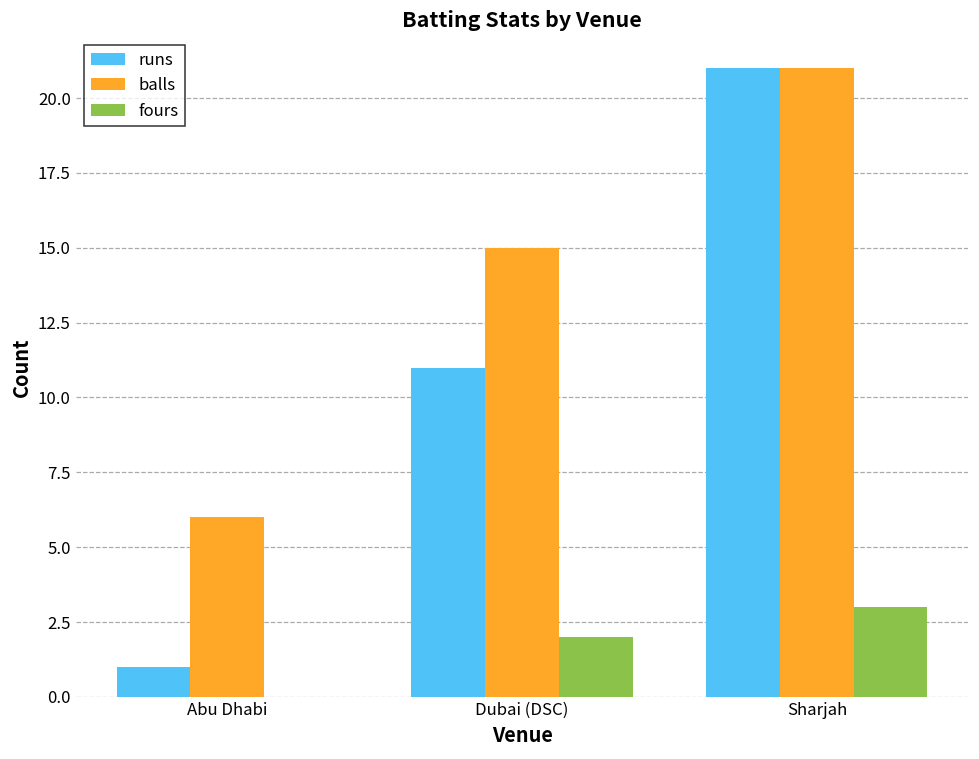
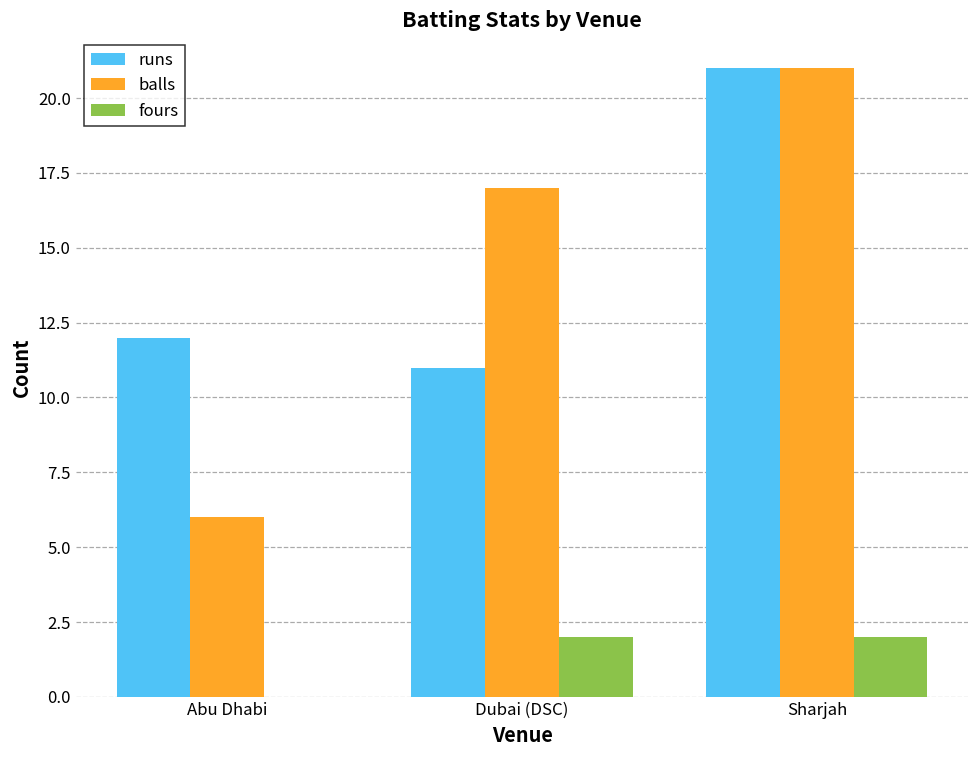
runs, Abu Dhabi: 1 -> 12
balls, Dubai (DSC): 15 -> 17
fours, Sharjah: 3 -> 2
